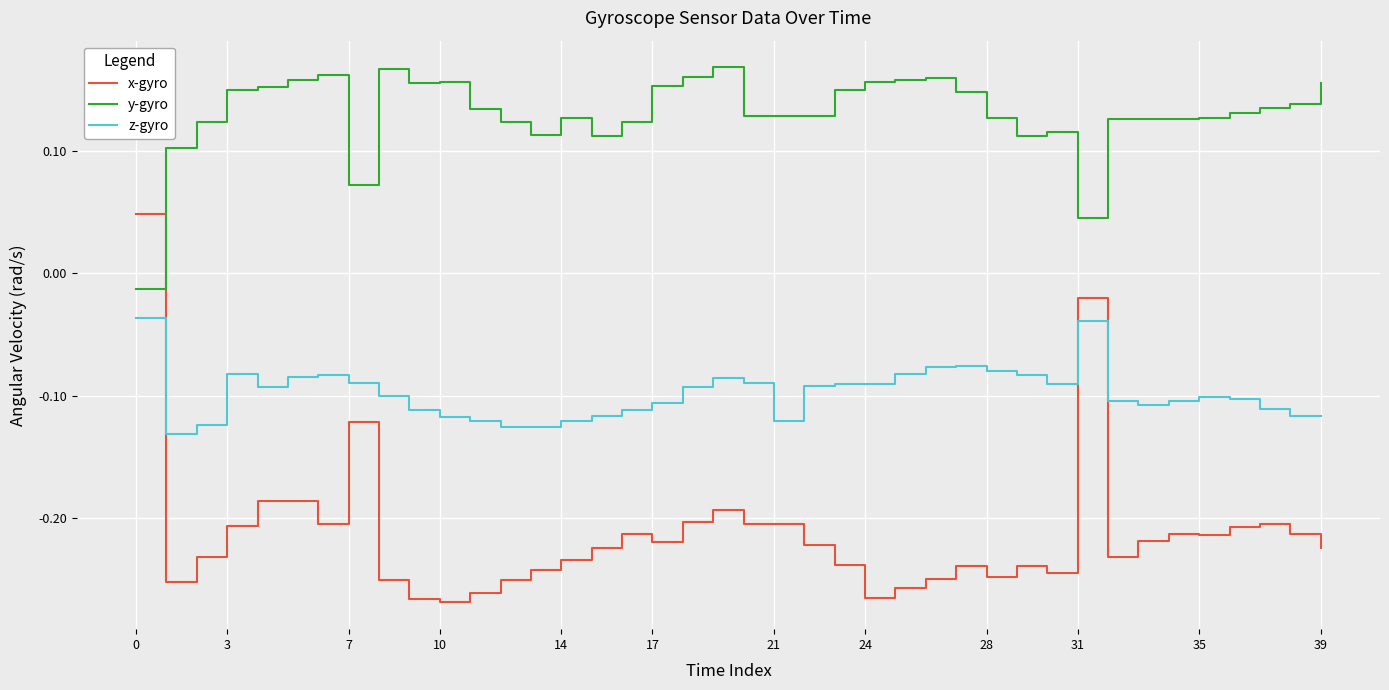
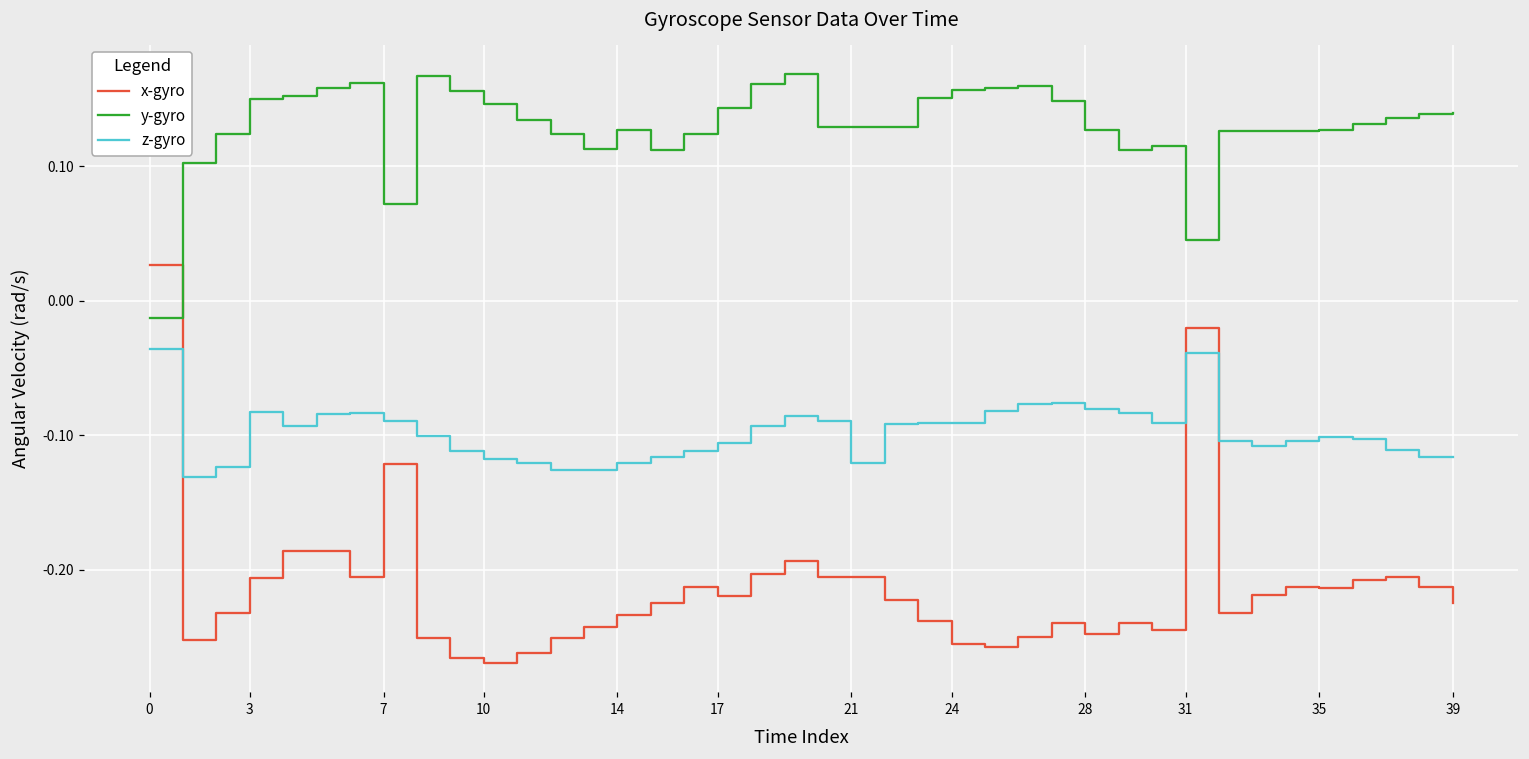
x-gyro, 0: 0.049 -> 0.027
y-gyro, 10: 0.156 -> 0.146
y-gyro, 17: 0.153 -> 0.143
x-gyro, 24: -0.265 -> -0.255
y-gyro, 39: 0.156 -> 0.140
